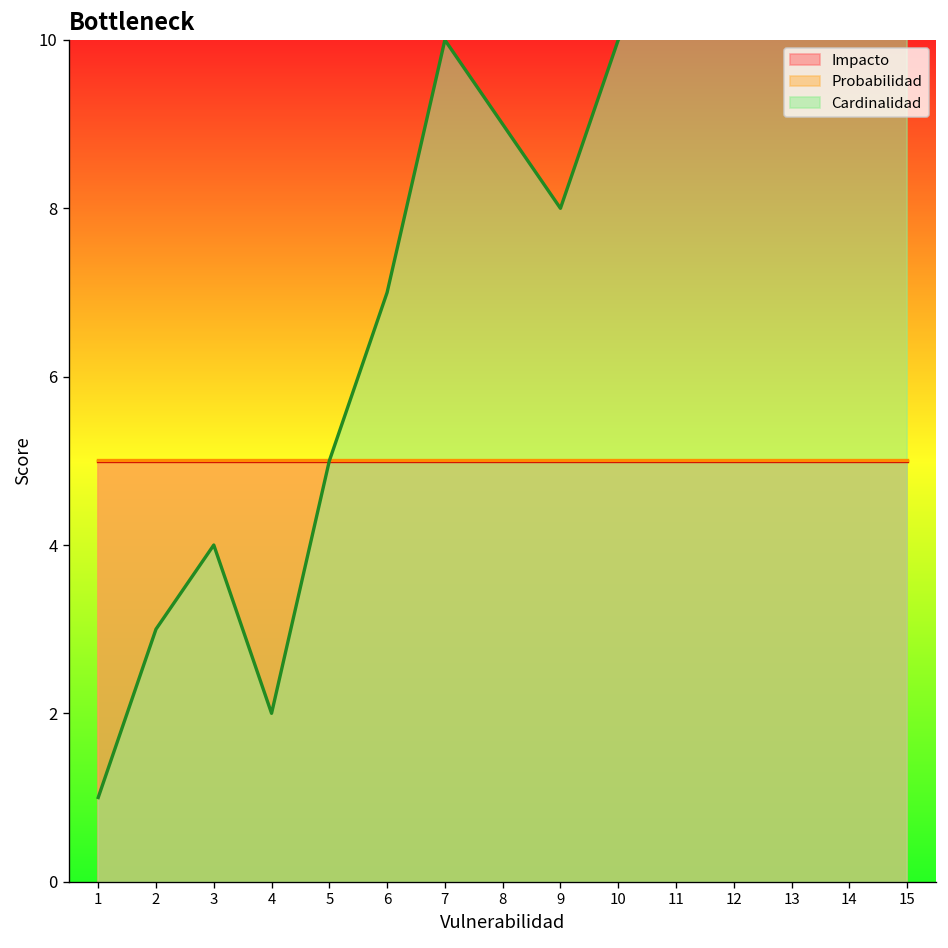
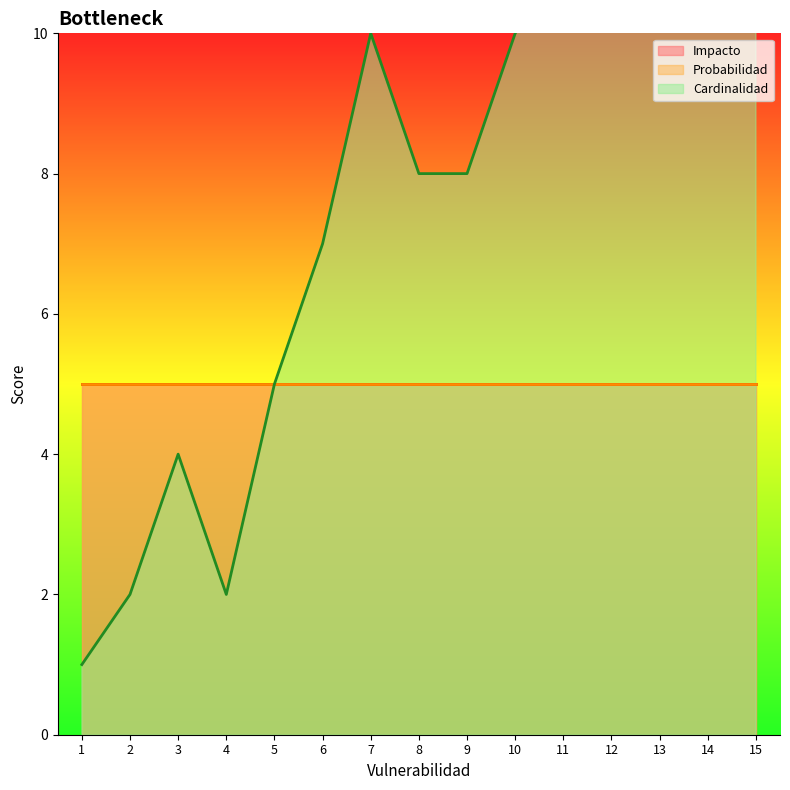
Cardinalidad, 2: 3 -> 2
Cardinalidad, 8: 9 -> 8
